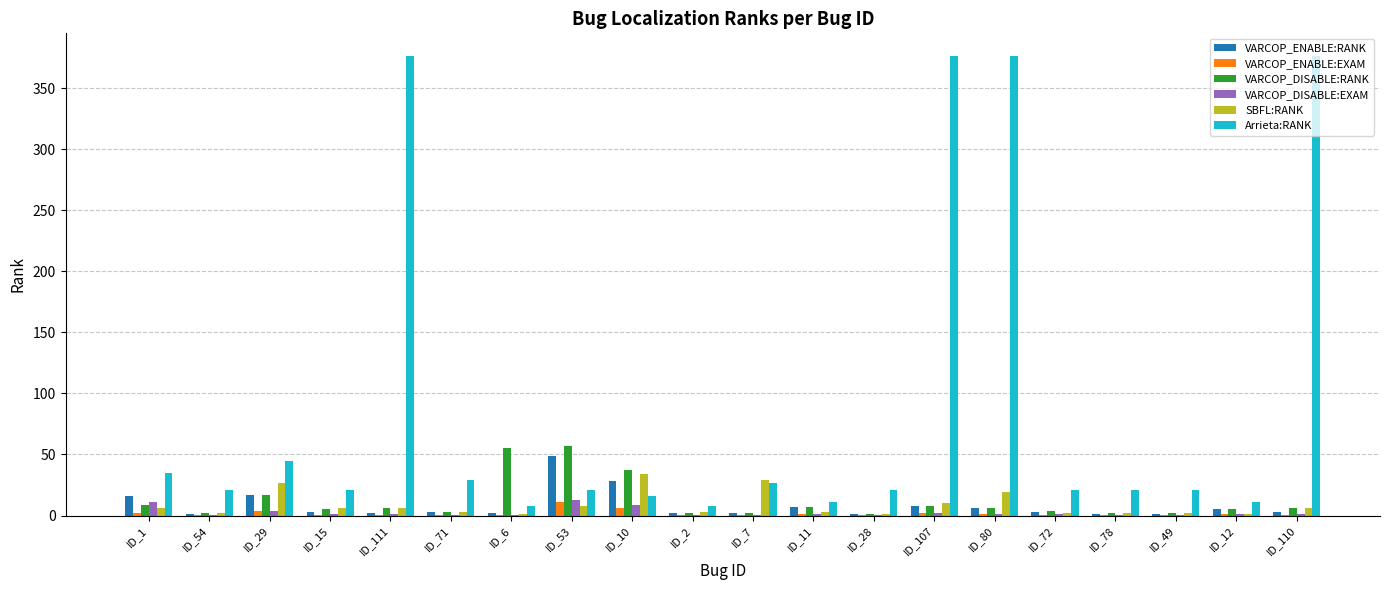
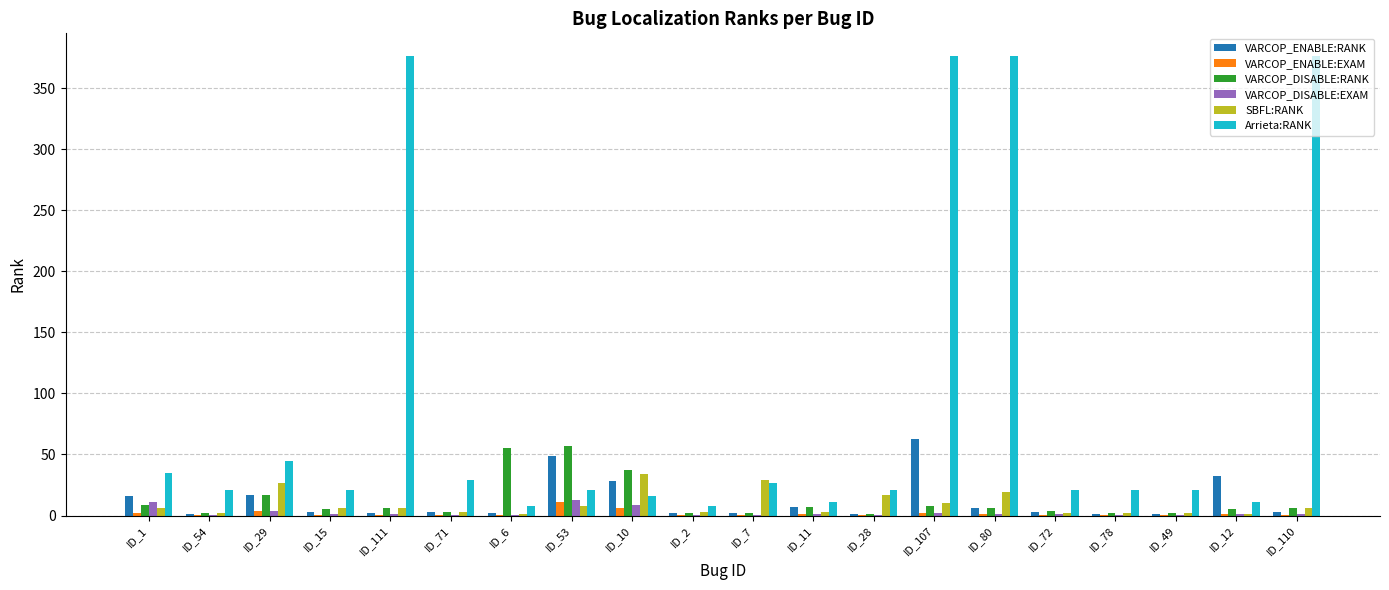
SBFL:RANK, ID_28: 1 -> 17
VARCOP_ENABLE:RANK, ID_107: 8 -> 63
VARCOP_ENABLE:RANK, ID_12: 5 -> 32
